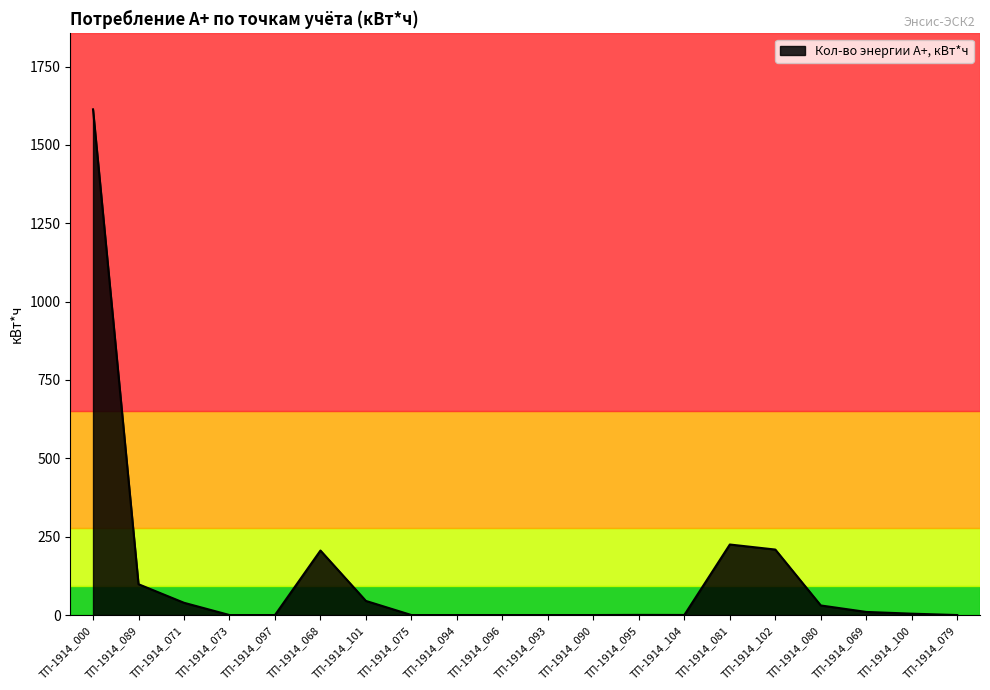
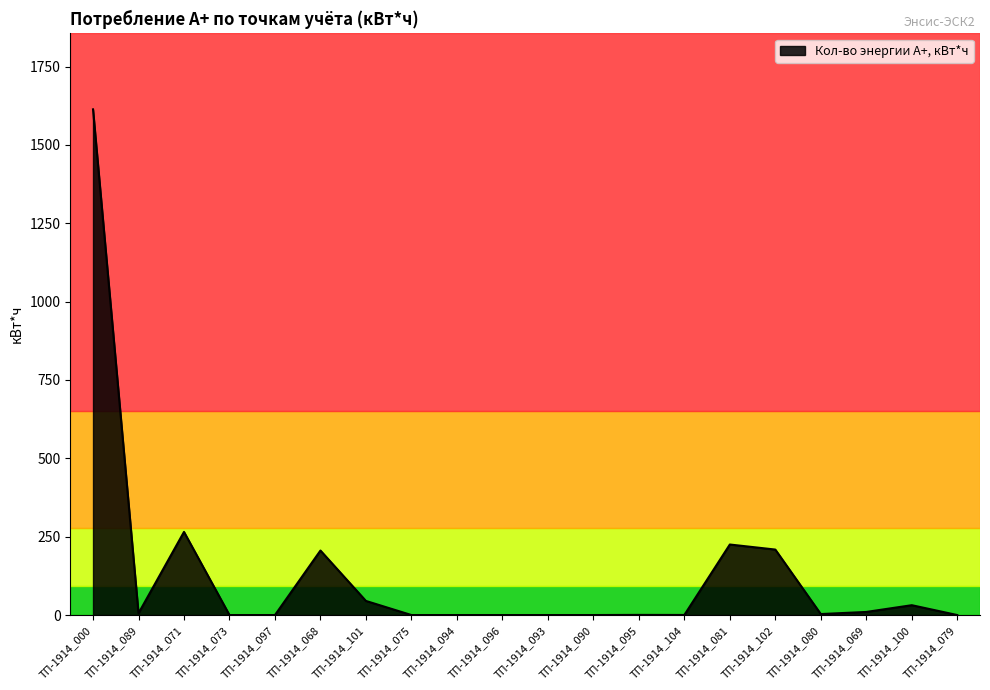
ТП-1914_089: 100 -> 10
ТП-1914_071: 40 -> 270
ТП-1914_080: 30 -> 0
ТП-1914_100: 0 -> 30
